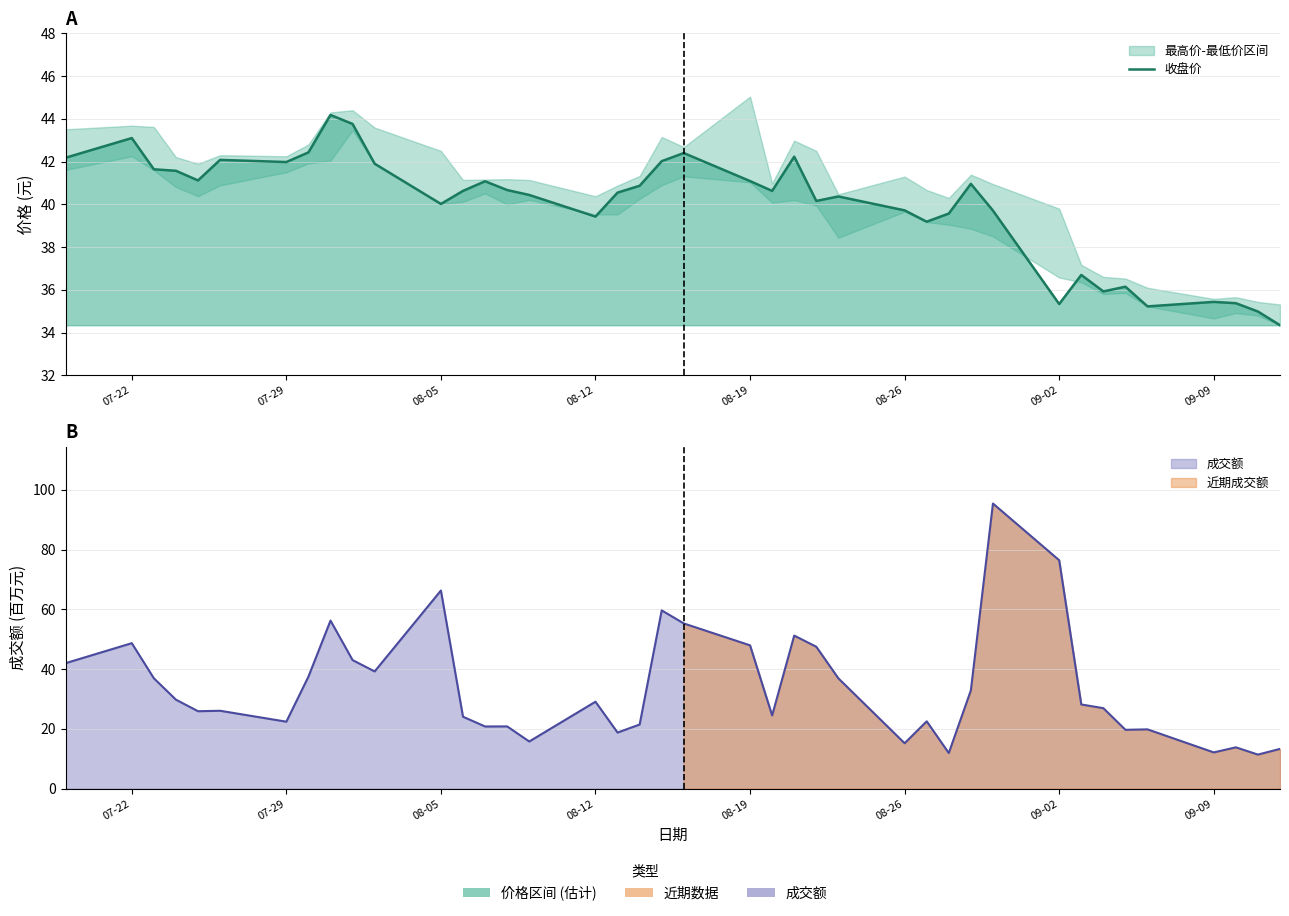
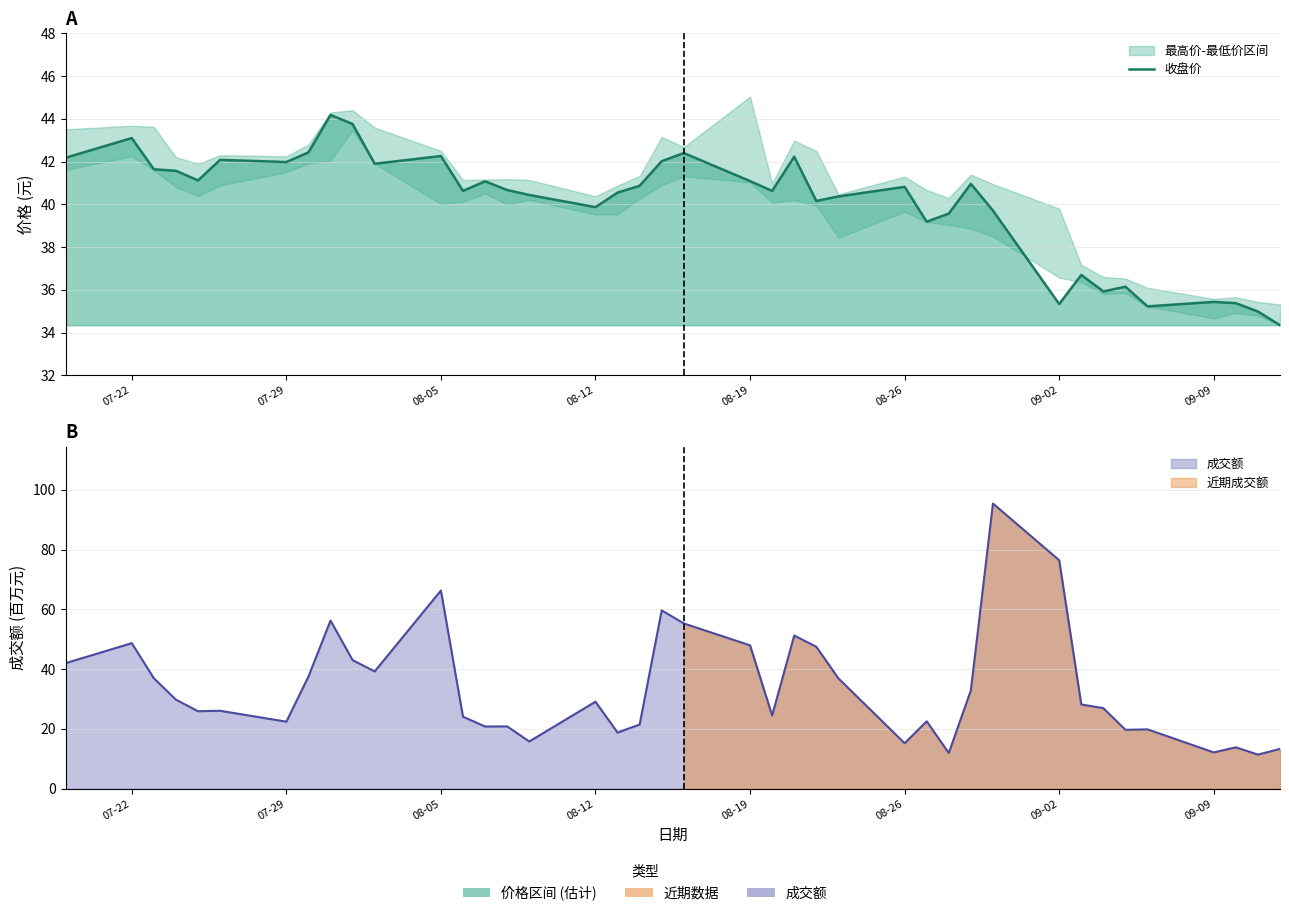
A, 收盘价, 08-05: 40.0 -> 42.3
A, 收盘价, 08-12: 39.4 -> 39.9
A, 收盘价, 08-26: 39.7 -> 40.8
